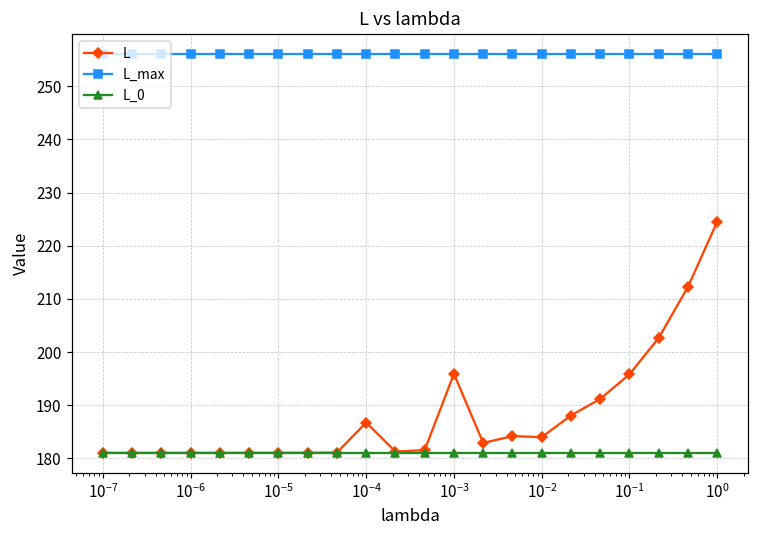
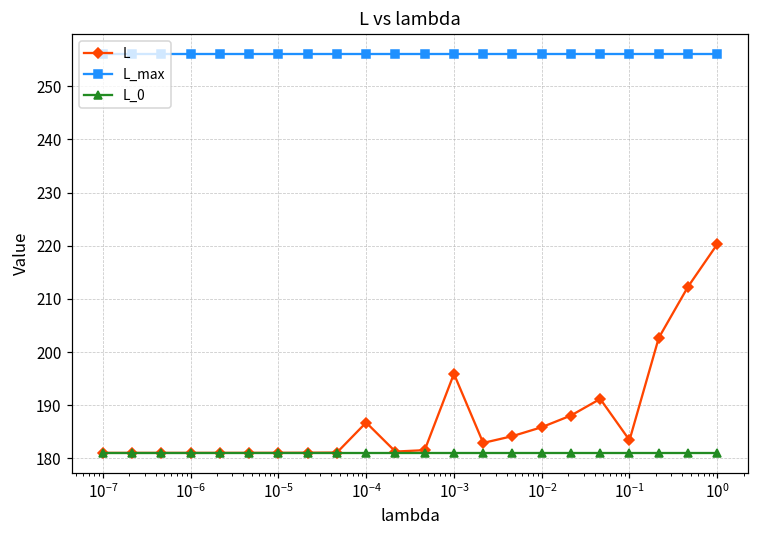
L, 10^-2: 184 -> 186
L, 10^-1: 196 -> 183
L, 10^0: 225 -> 220
